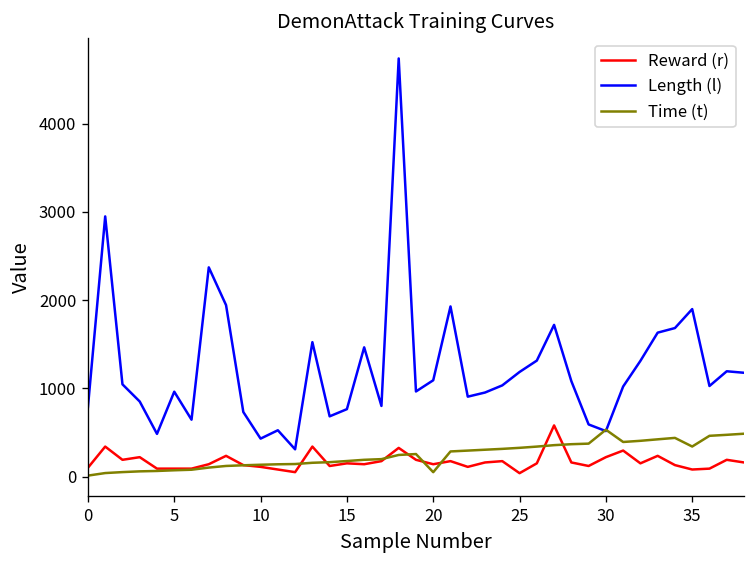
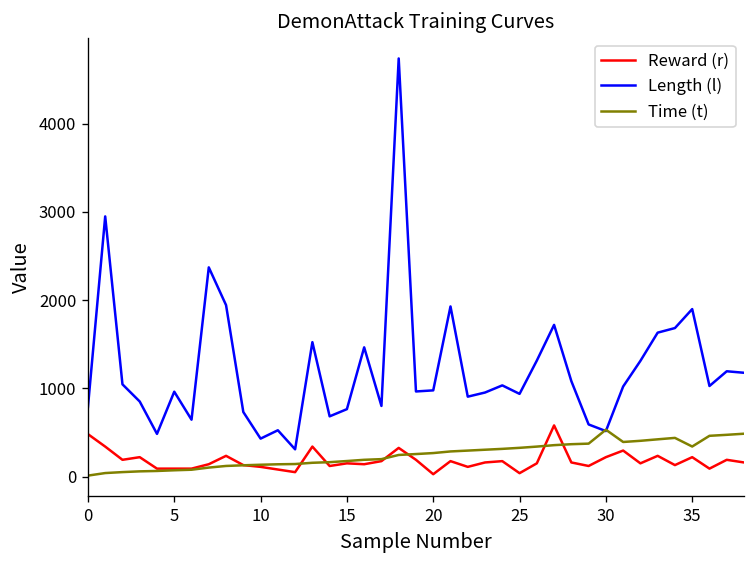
Reward (r), 0: 100 -> 500
Reward (r), 20: 100 -> 0
Length (l), 20: 1100 -> 1000
Time (t), 20: 0 -> 300
Length (l), 25: 1200 -> 900
Reward (r), 35: 100 -> 200
